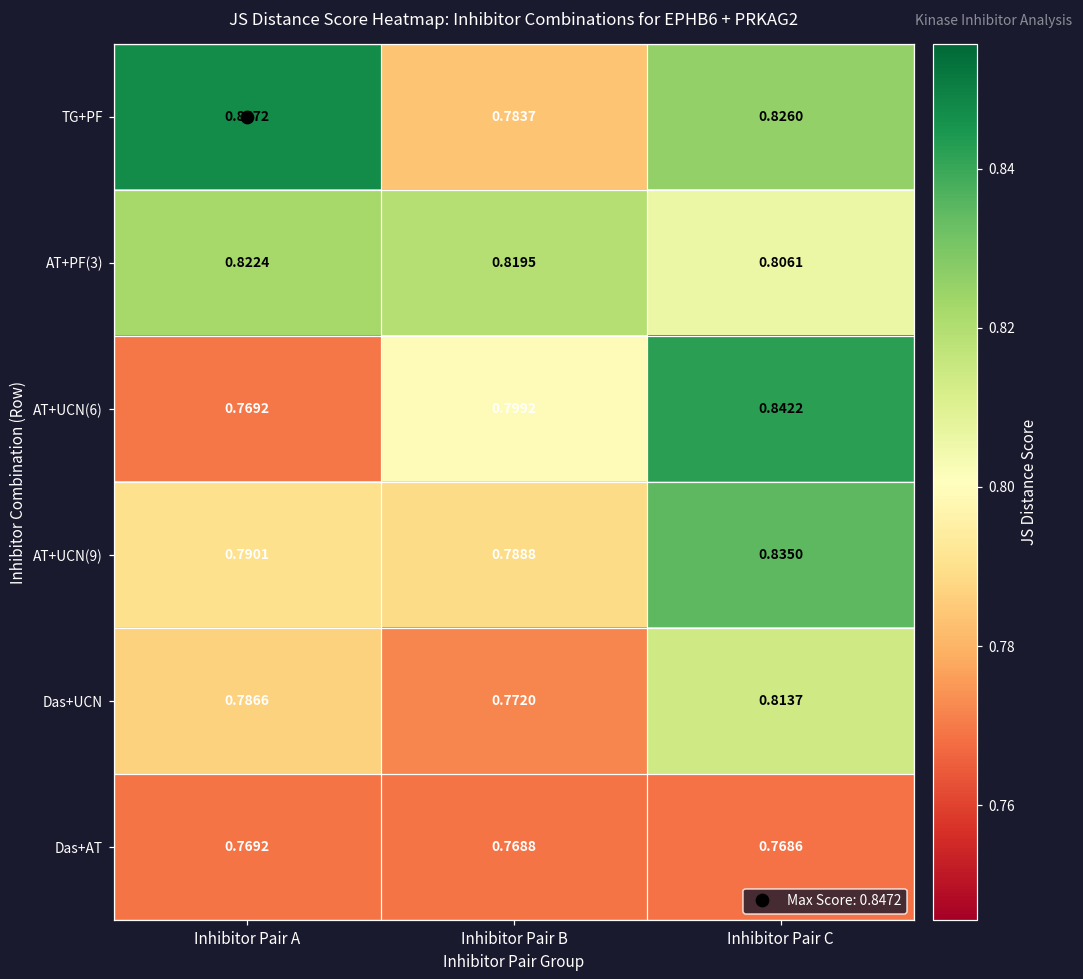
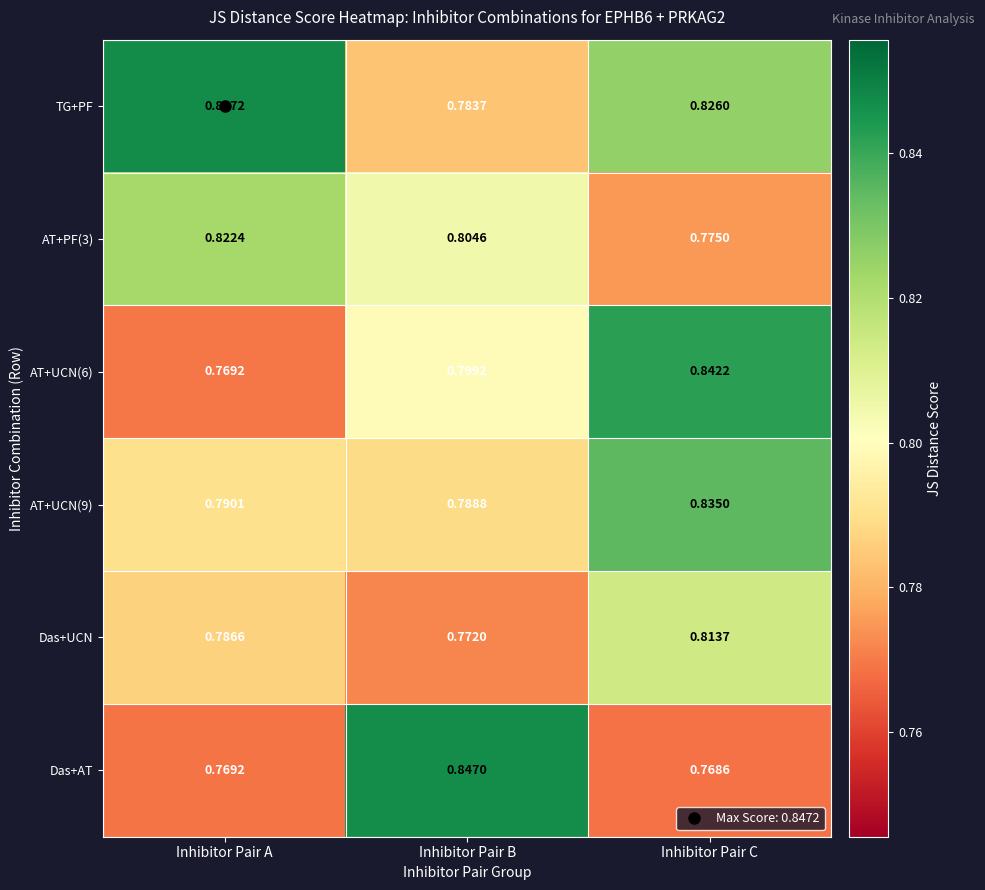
AT+PF(3), Inhibitor Pair B: 0.8195 -> 0.8046
AT+PF(3), Inhibitor Pair C: 0.8061 -> 0.7750
Das+AT, Inhibitor Pair B: 0.7688 -> 0.8470
